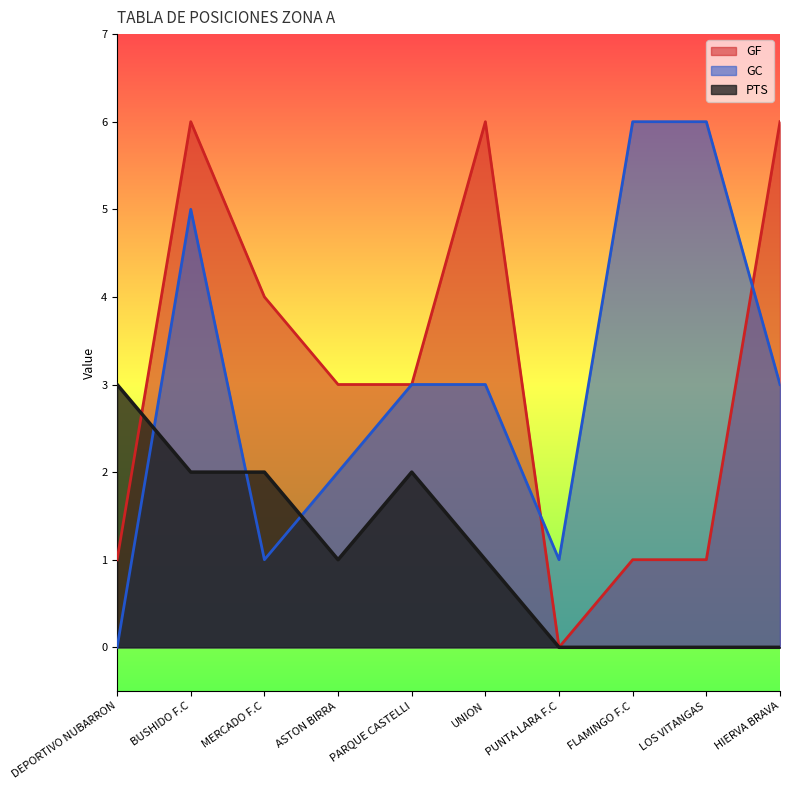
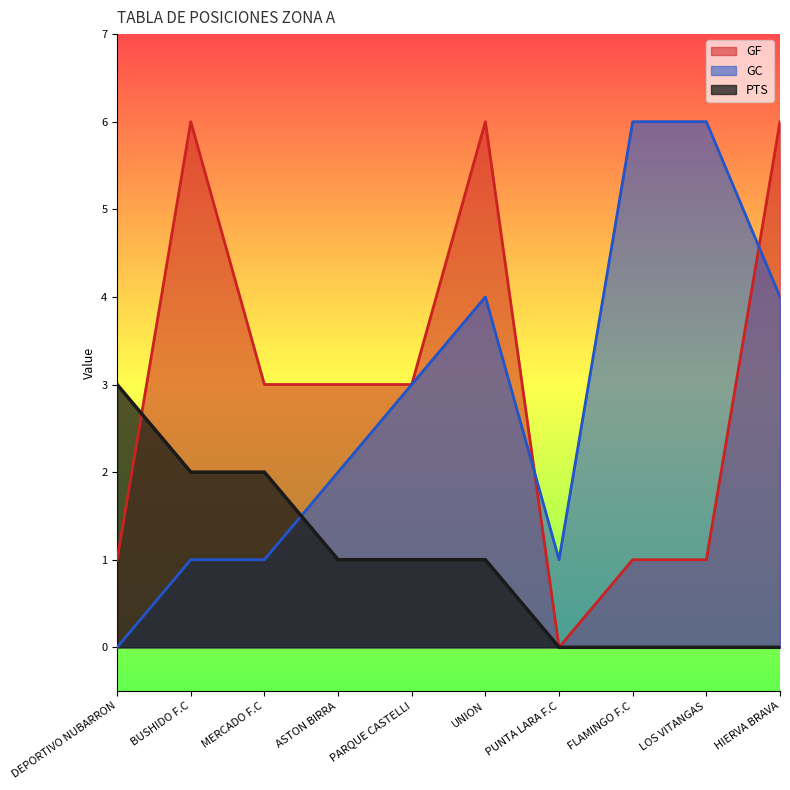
GC, BUSHIDO F.C: 5 -> 1
GF, MERCADO F.C: 4 -> 3
PTS, PARQUE CASTELLI: 2 -> 1
GC, UNION: 3 -> 4
GC, HIERVA BRAVA: 3 -> 4
